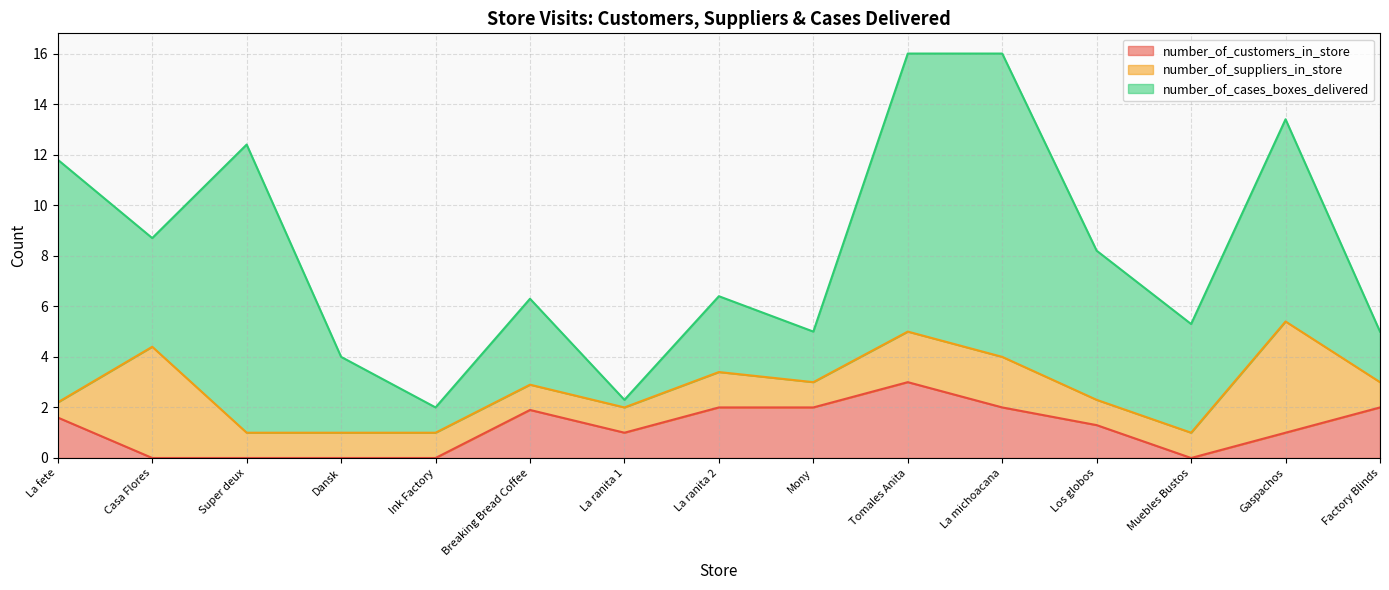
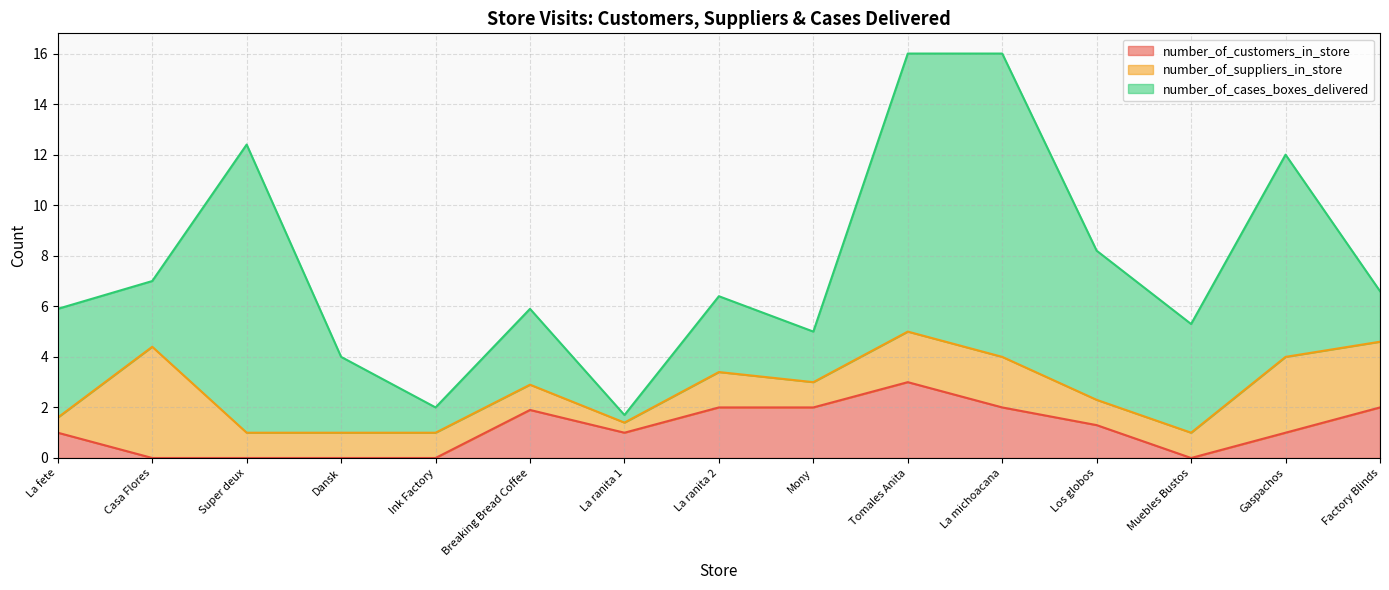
number_of_customers_in_store, La fete: 1.6 -> 1.0
number_of_cases_boxes_delivered, La fete: 9.6 -> 4.3
number_of_cases_boxes_delivered, Casa Flores: 4.3 -> 2.6
number_of_cases_boxes_delivered, Breaking Bread Coffee: 3.4 -> 3.0
number_of_suppliers_in_store, La ranita 1: 1.0 -> 0.4
number_of_suppliers_in_store, Gaspachos: 4.4 -> 3.0
number_of_suppliers_in_store, Factory Blinds: 1.0 -> 2.6
